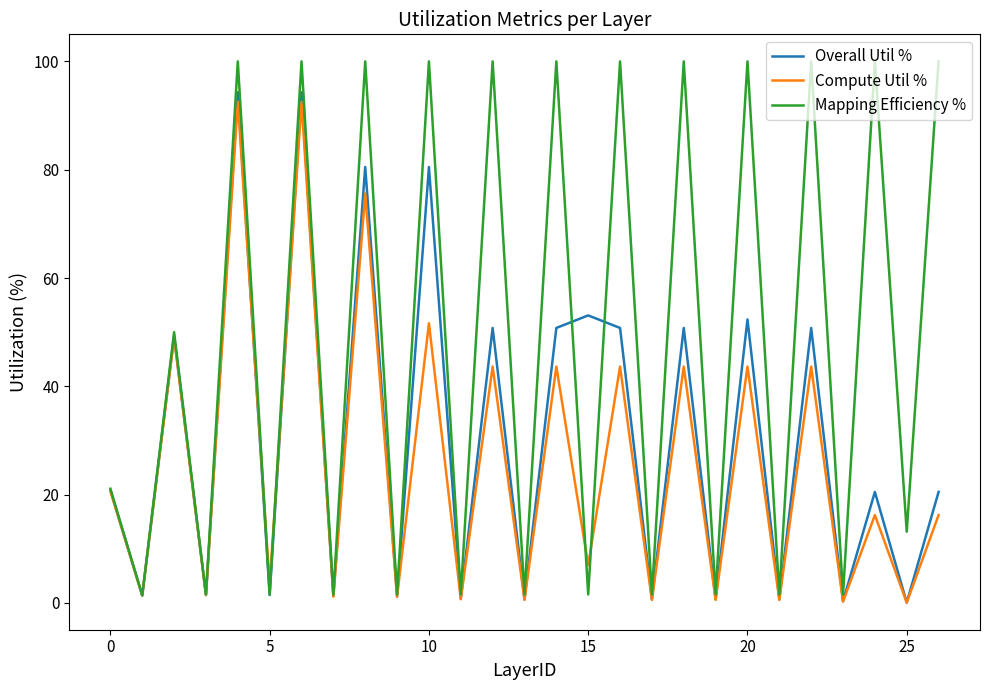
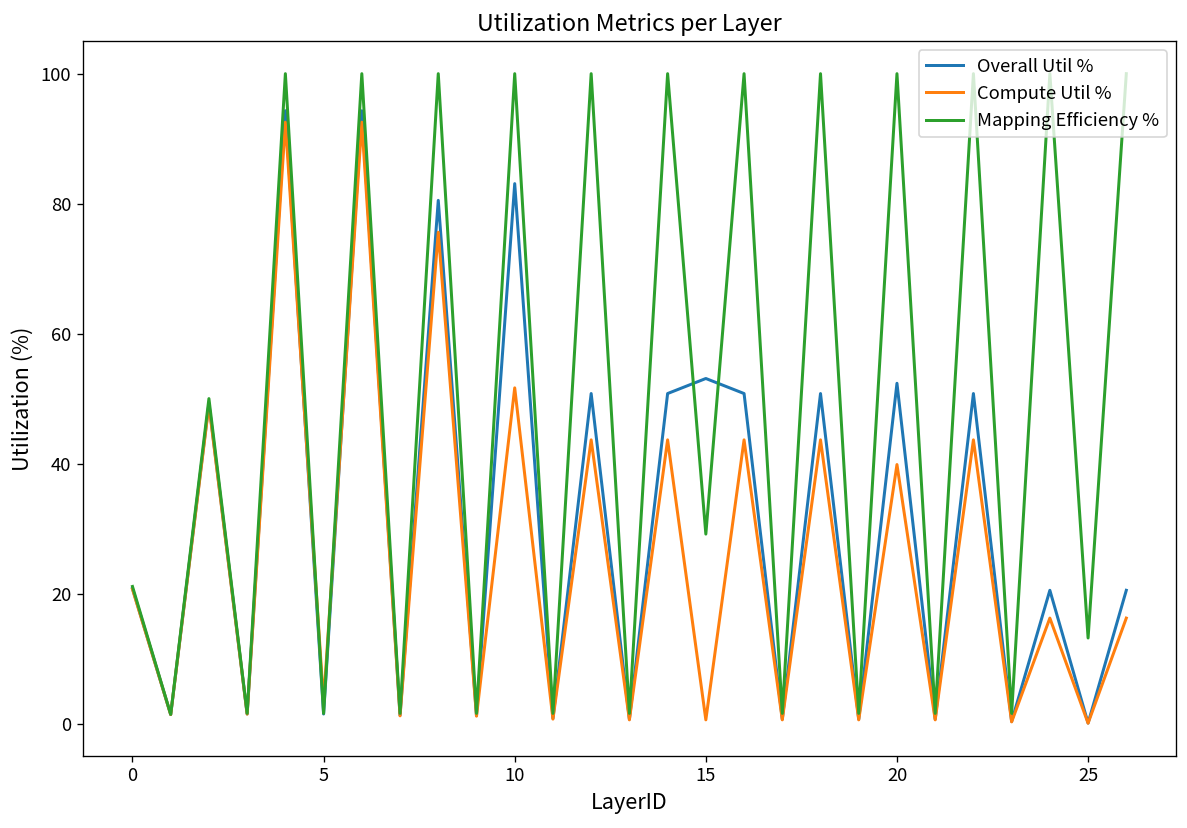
Overall Util %, 10: 80 -> 83
Compute Util %, 15: 7 -> 1
Mapping Efficiency %, 15: 2 -> 29
Compute Util %, 20: 44 -> 40
